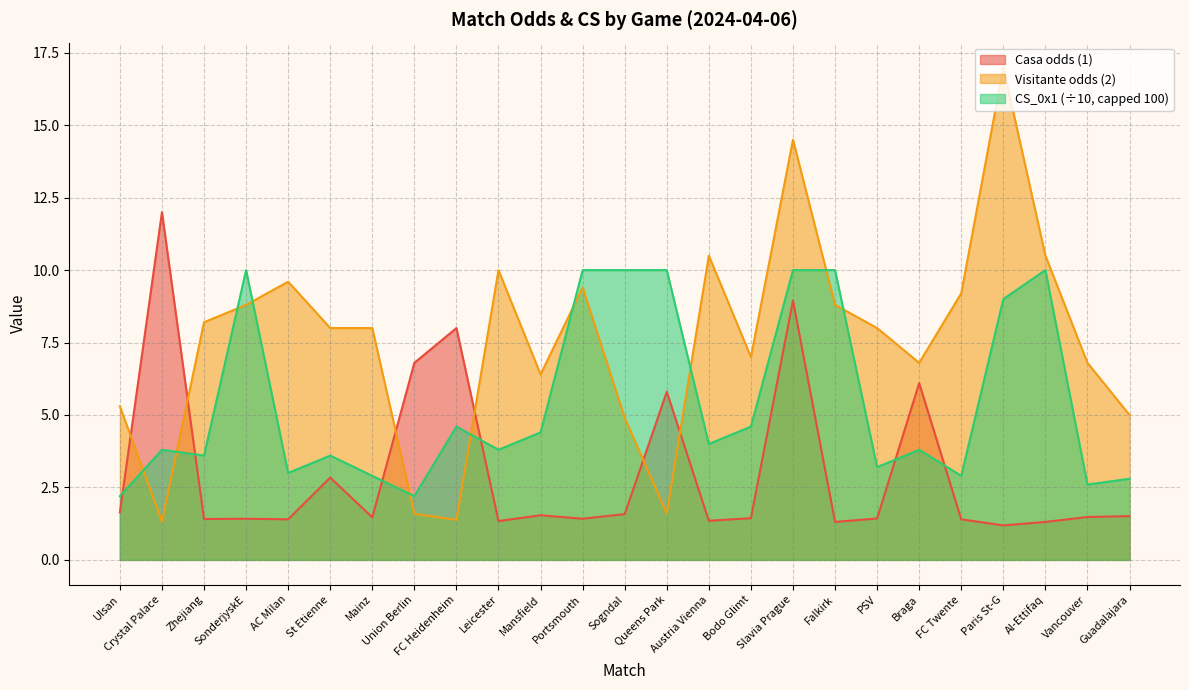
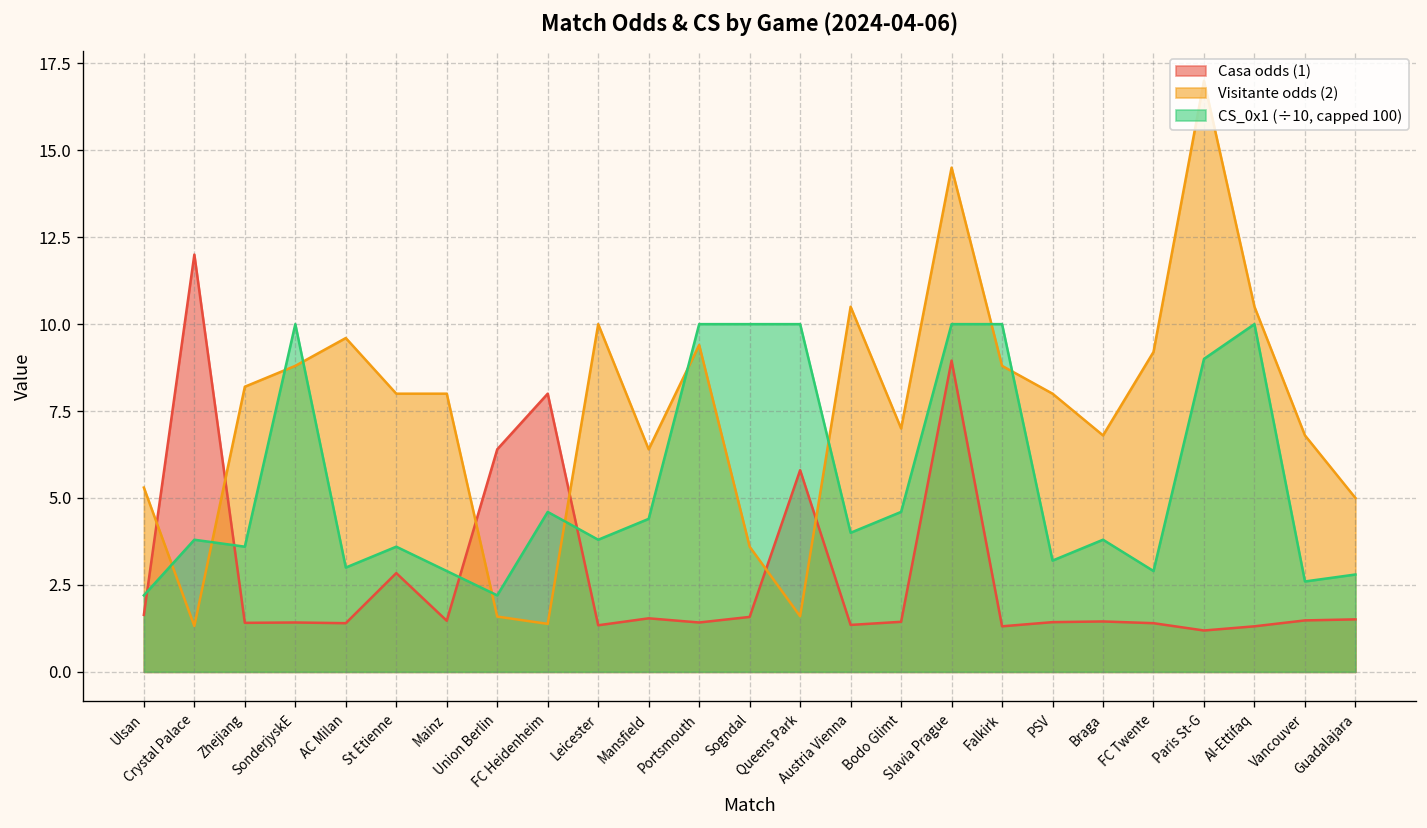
Casa odds (1), Union Berlin: 6.8 -> 6.4
Visitante odds (2), Sogndal: 4.9 -> 3.6
Casa odds (1), Braga: 6.1 -> 1.5
